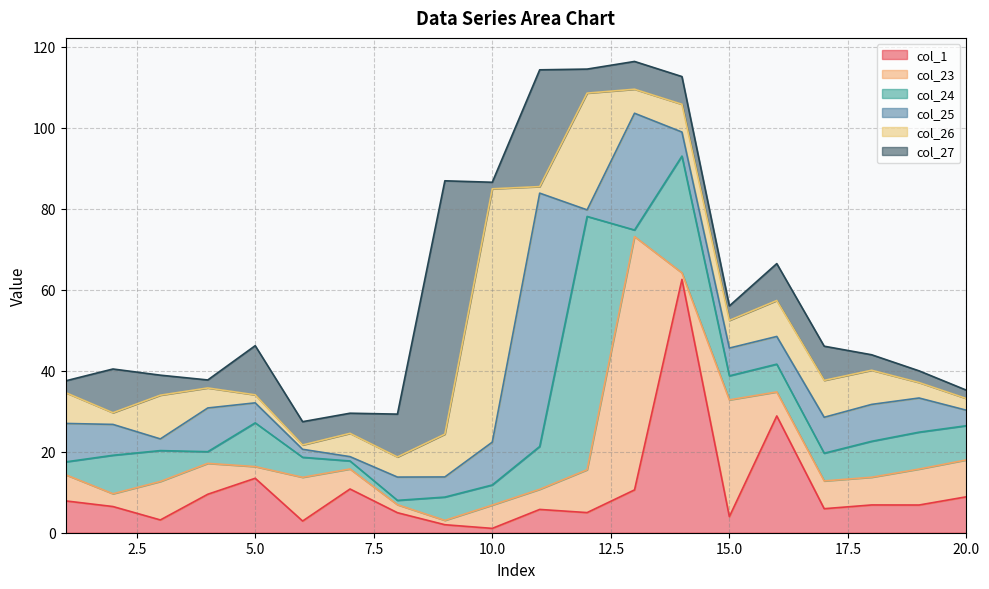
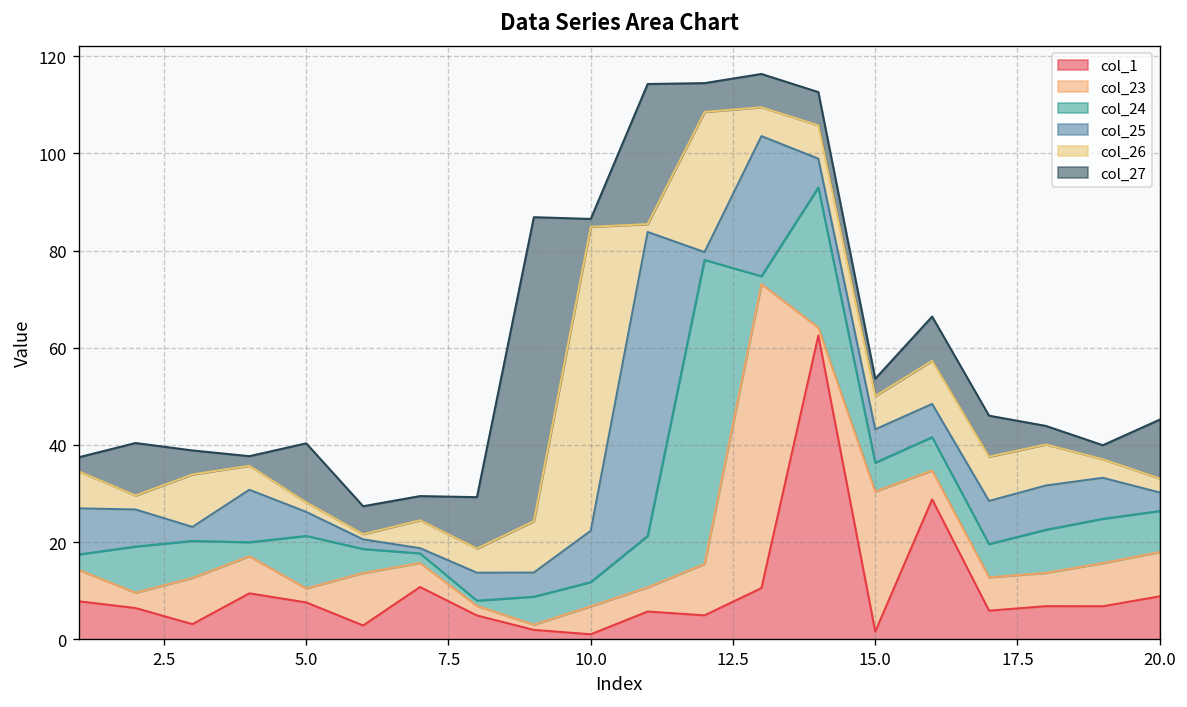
col_1, 5.0: 13 -> 8
col_1, 15.0: 4 -> 2
col_27, 20.0: 2 -> 12
